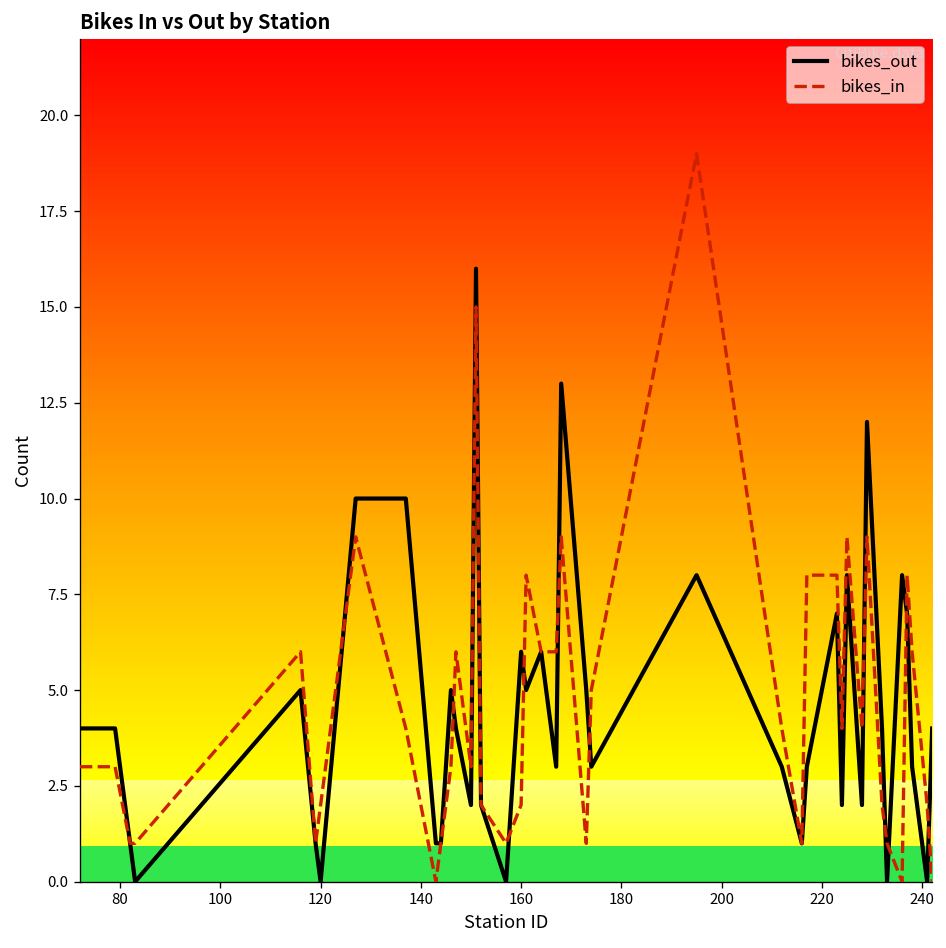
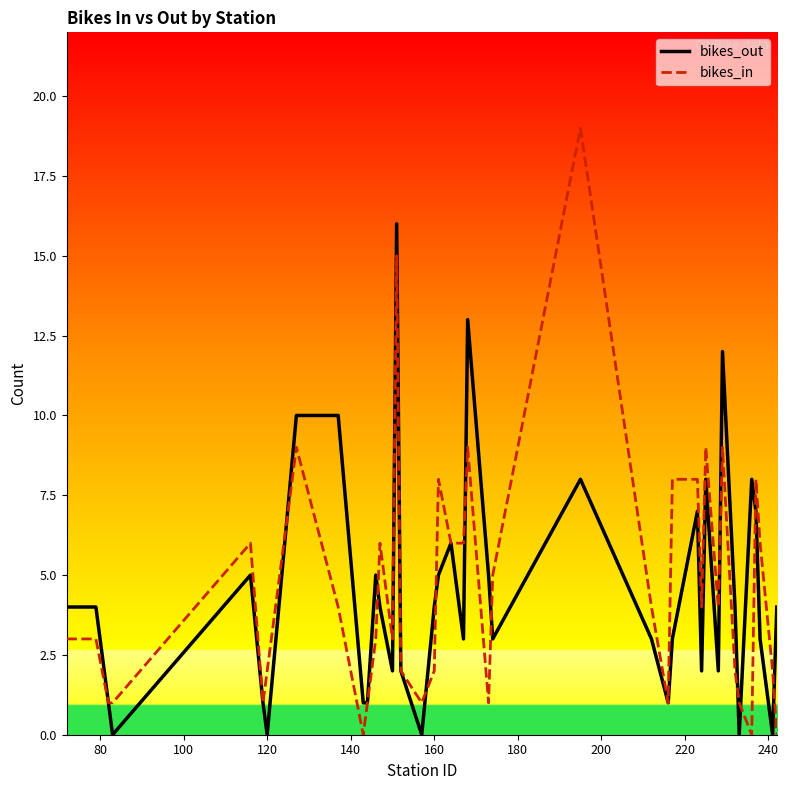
bikes_out, 160: 6 -> 4
